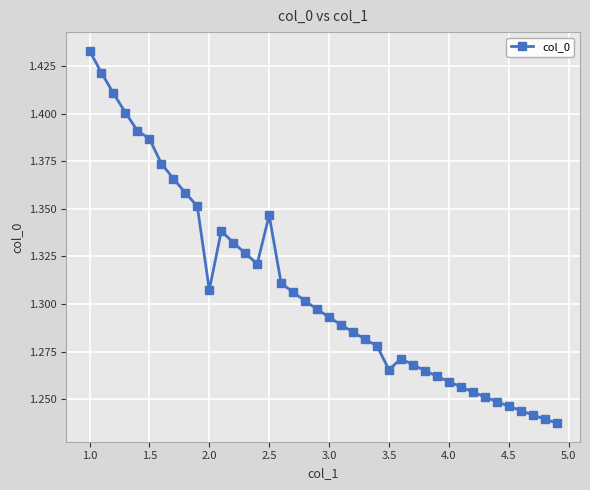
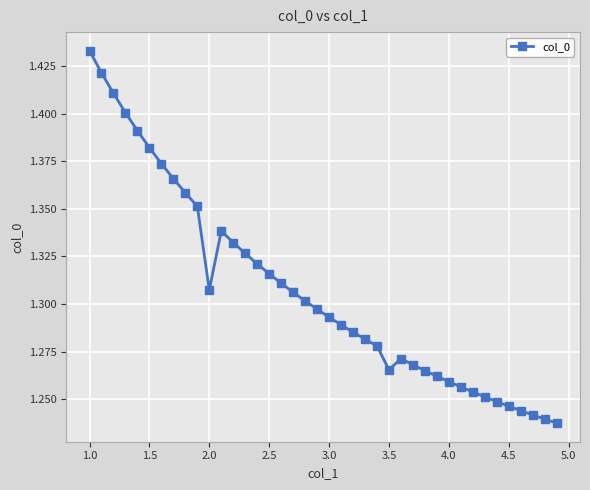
1.5: 1.387 -> 1.382
2.5: 1.347 -> 1.316
